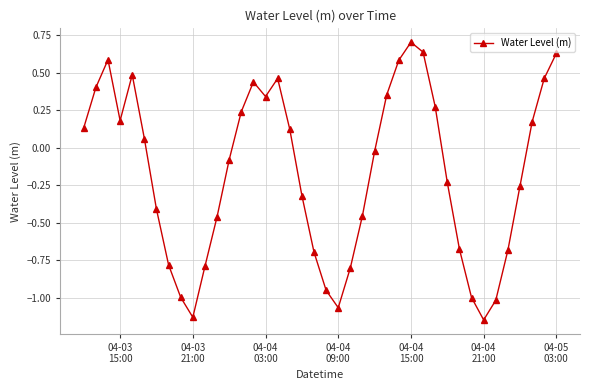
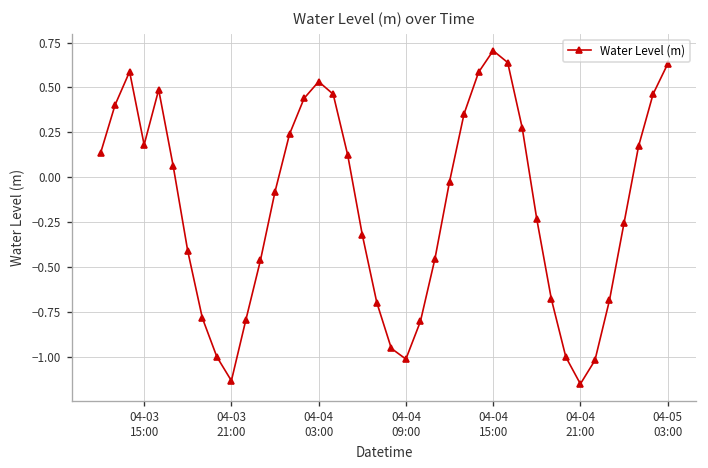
04-04 03:00: 0.34 -> 0.53
04-04 09:00: -1.07 -> -1.01
